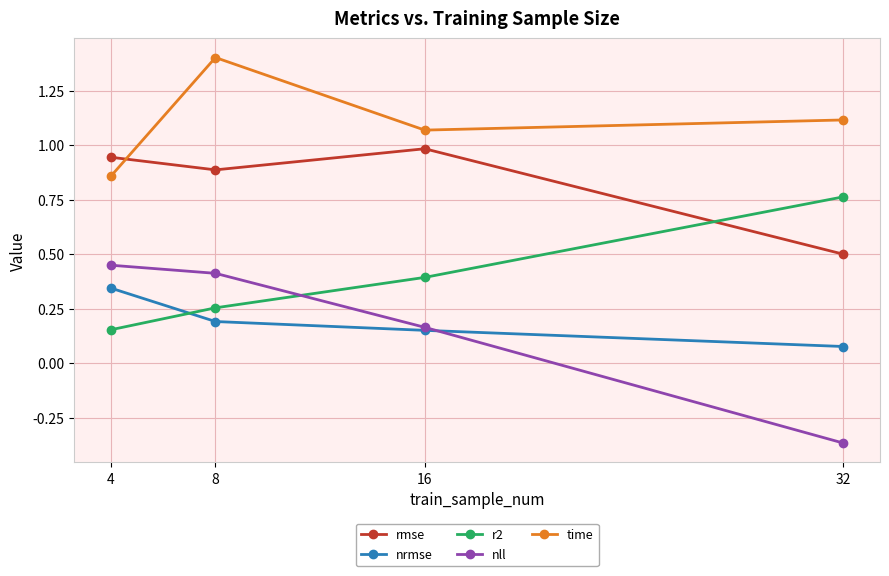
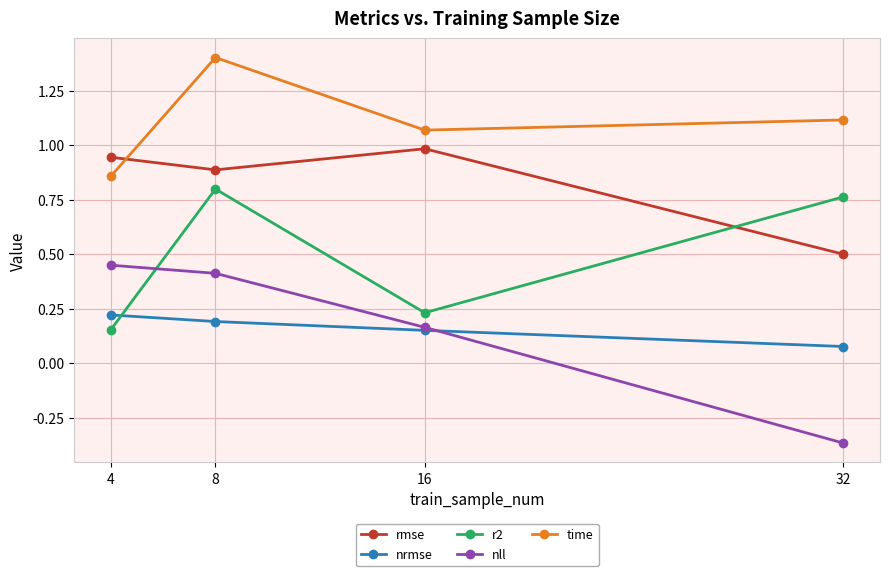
nrmse, 4: 0.34 -> 0.22
r2, 8: 0.25 -> 0.80
r2, 16: 0.39 -> 0.23
